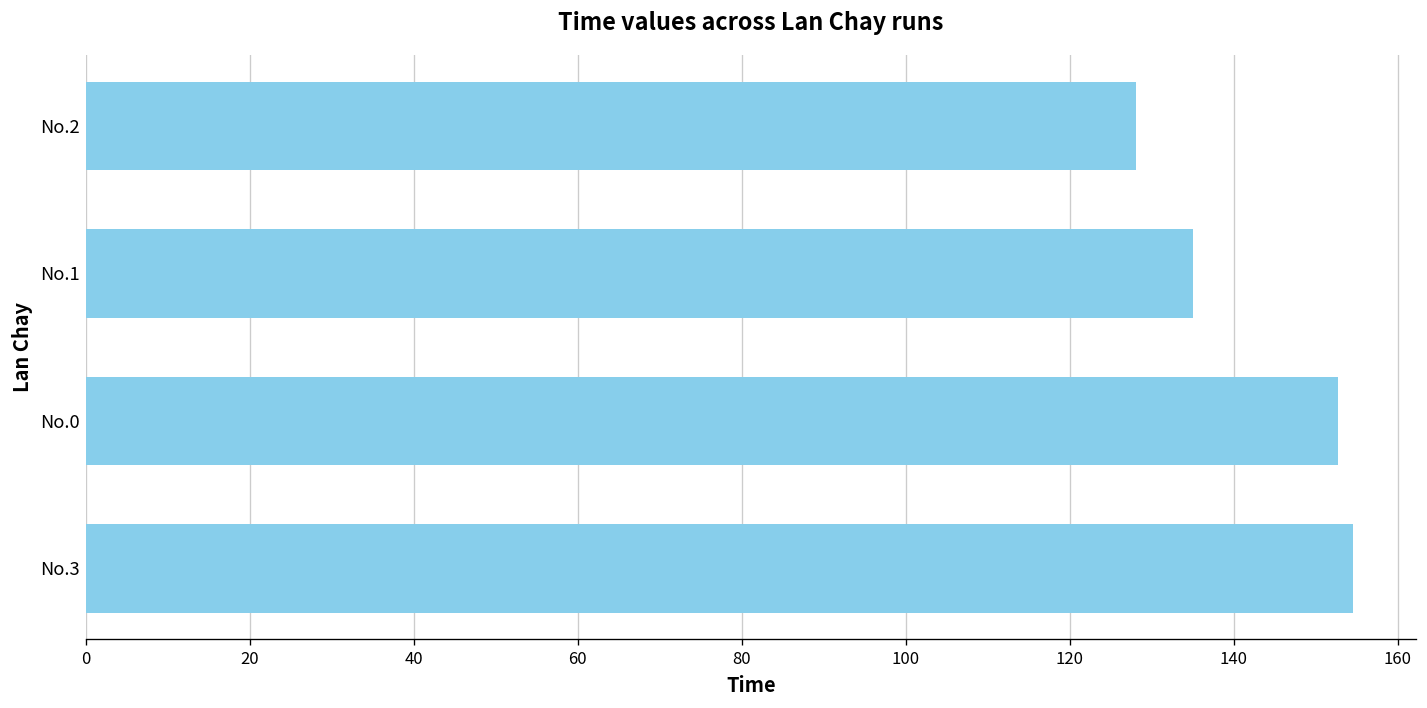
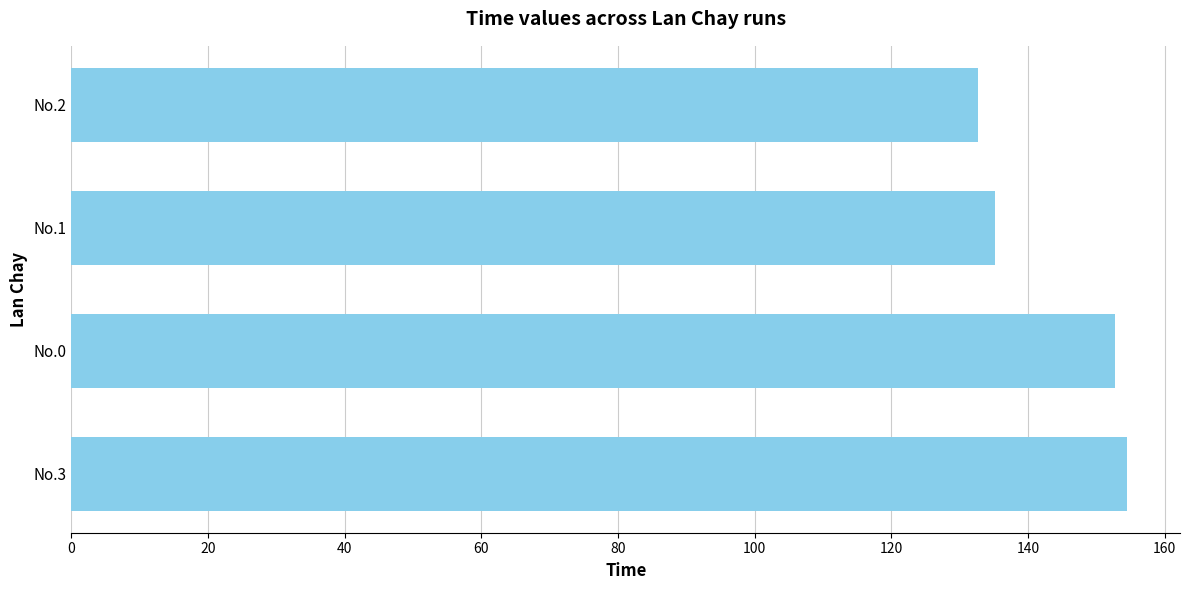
No.2: 128 -> 133
